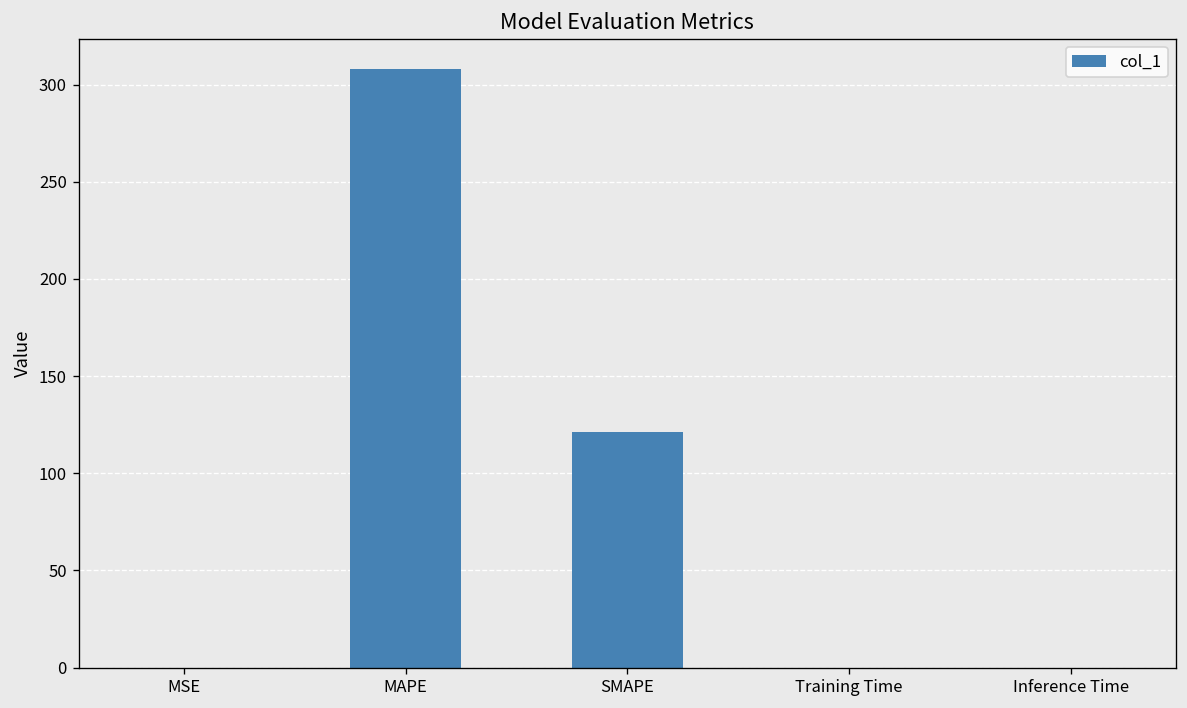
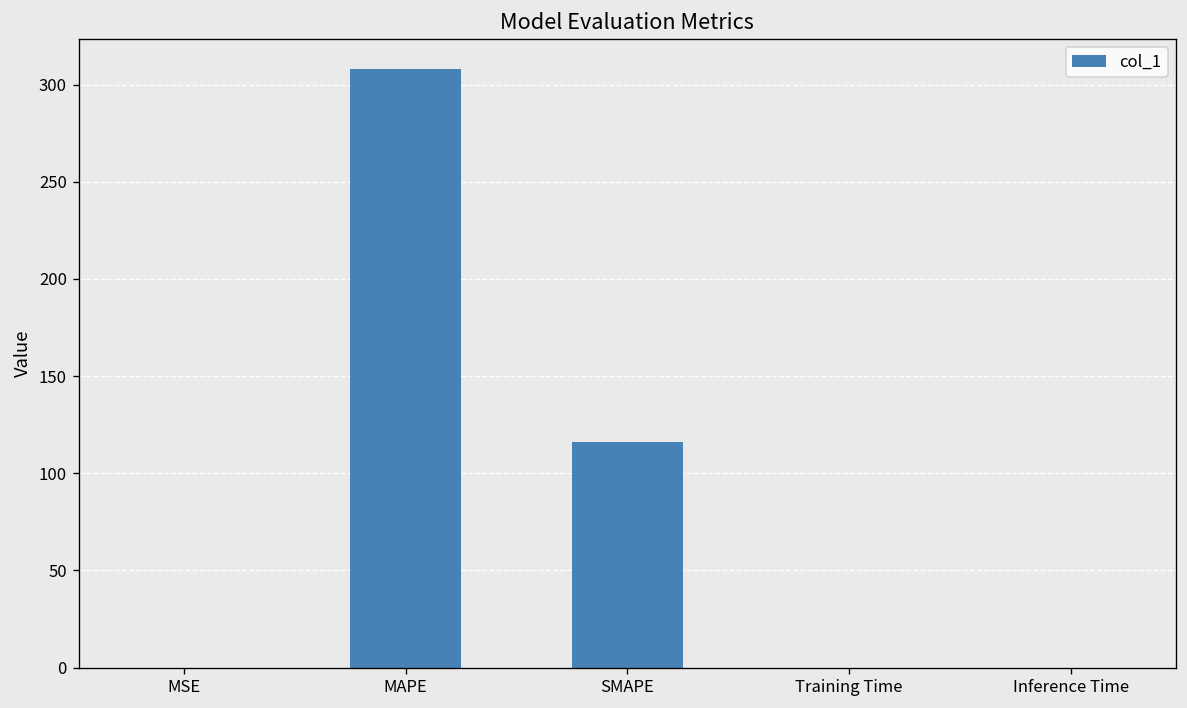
SMAPE: 121 -> 116
